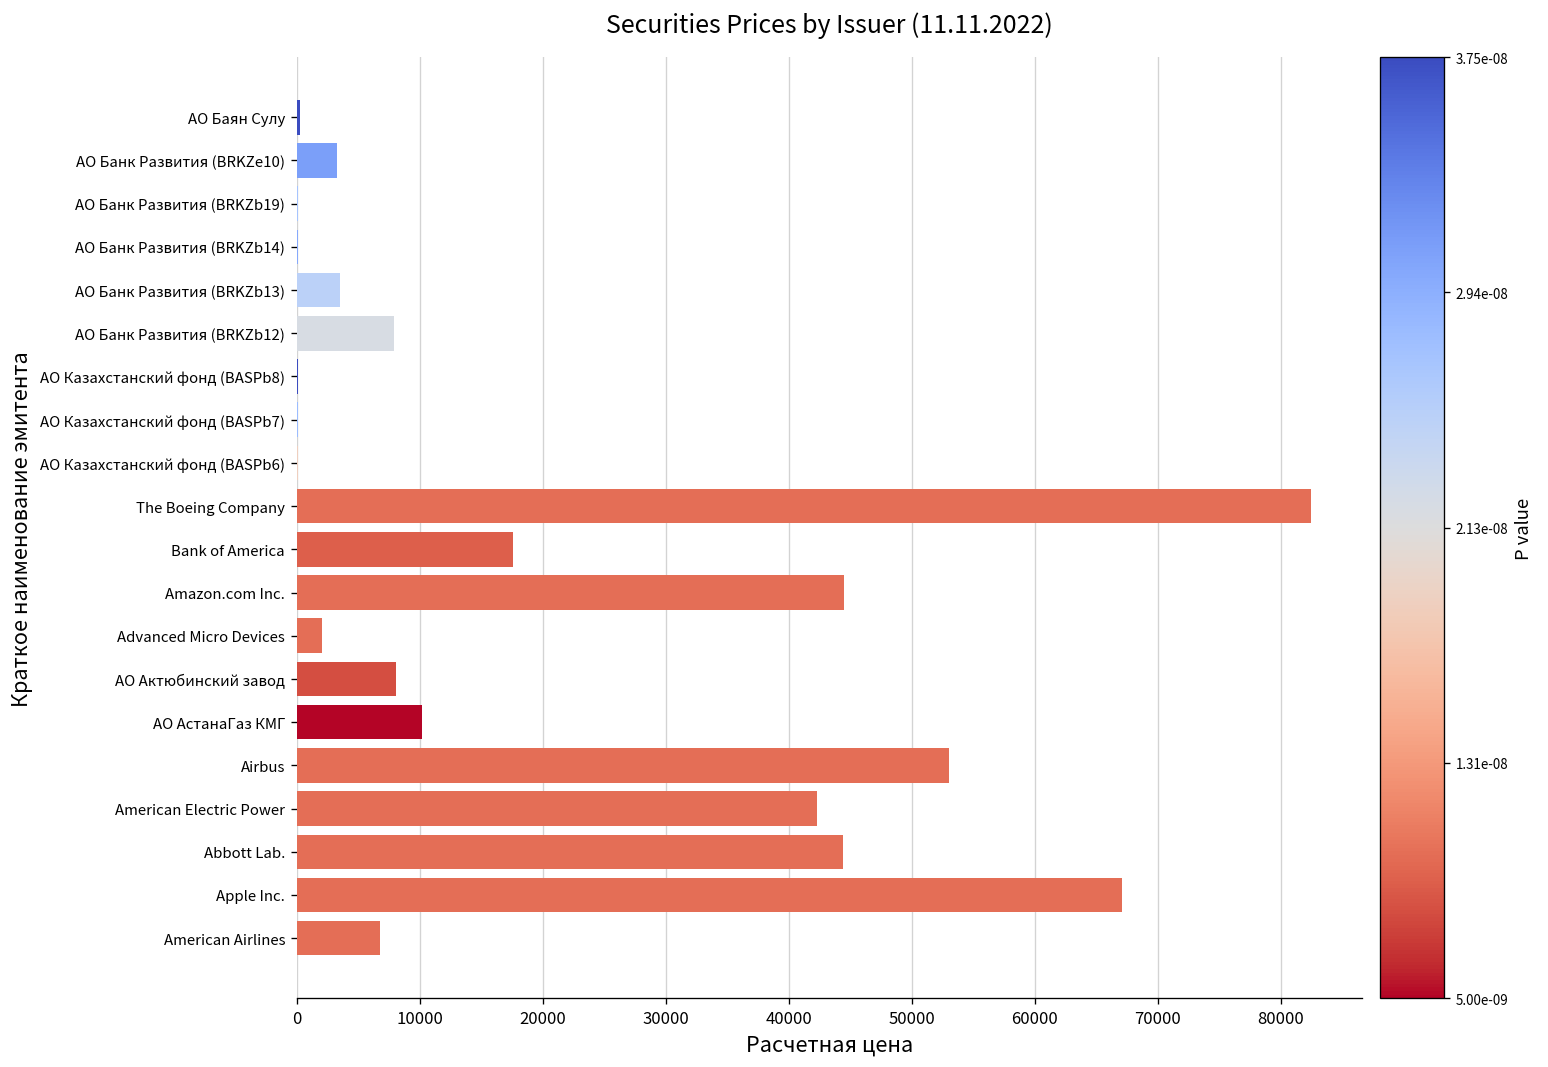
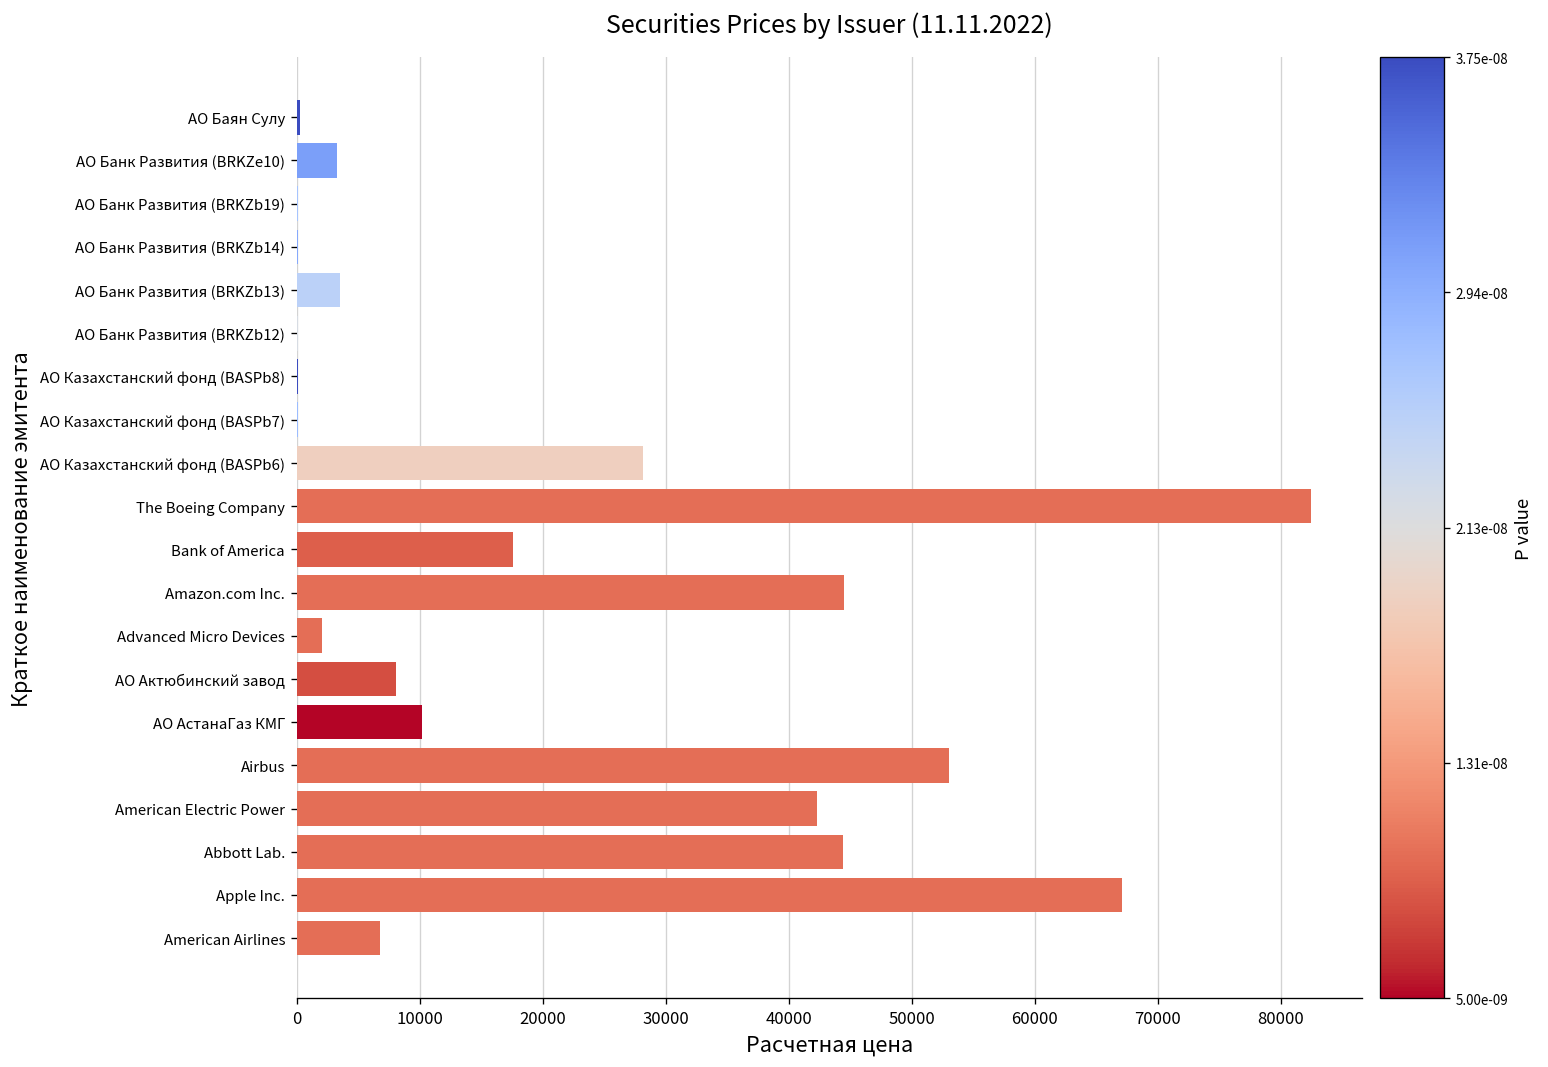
АО Банк Развития (BRKZb12): 7900 -> 100
АО Казахстанский фонд (BASPb6): 100 -> 28200
